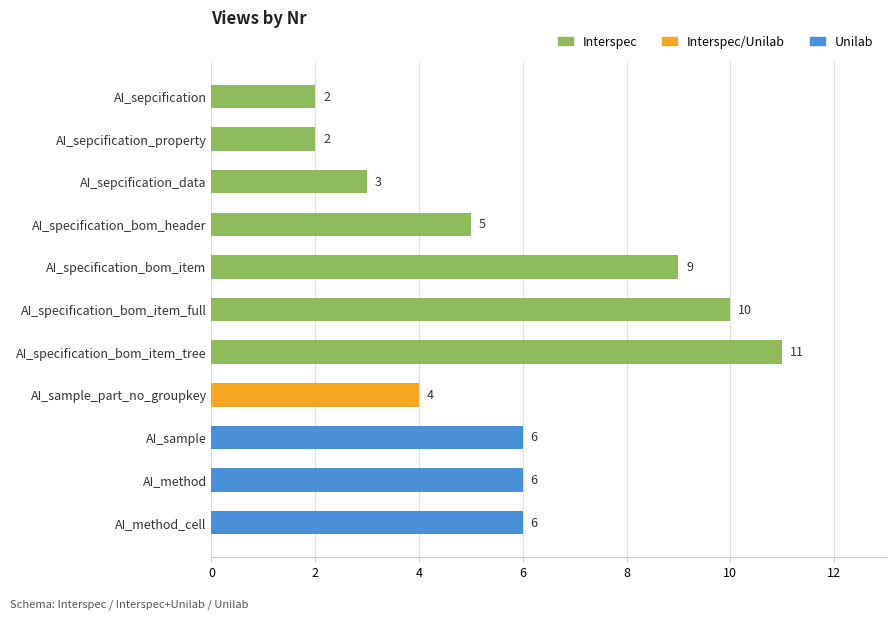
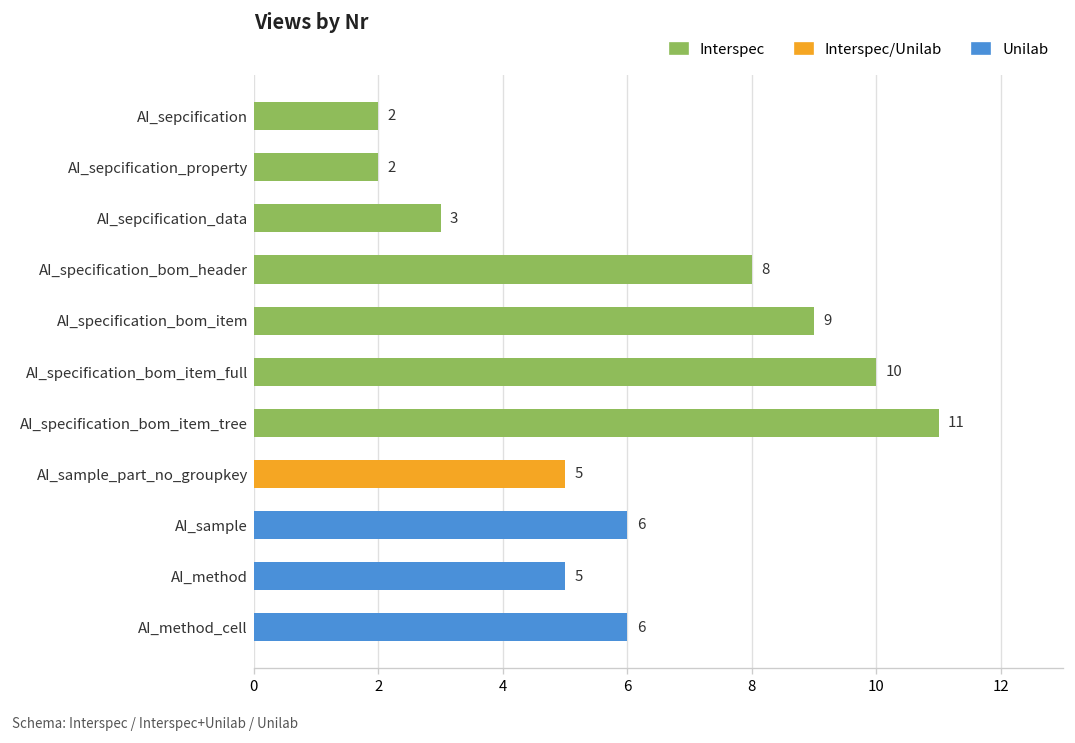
AI_specification_bom_header: 5 -> 8
AI_sample_part_no_groupkey: 4 -> 5
AI_method: 6 -> 5
